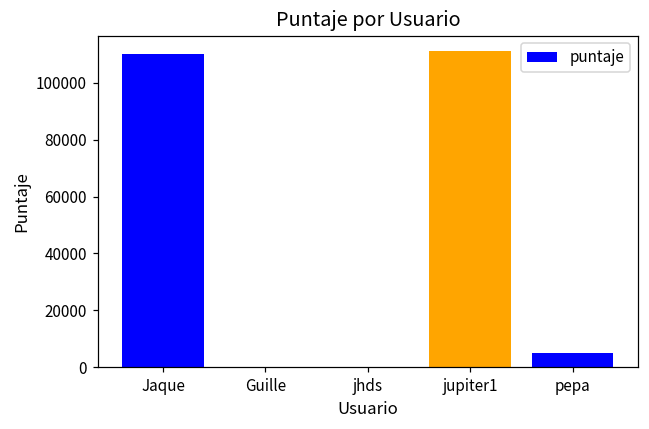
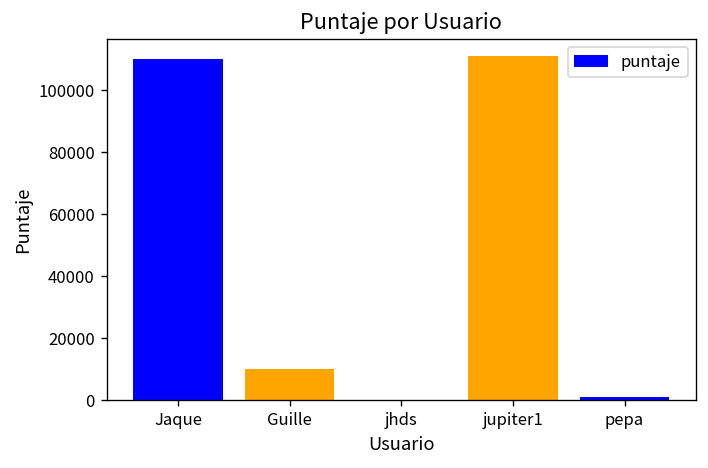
Guille: 0 -> 10000
pepa: 5000 -> 1000
